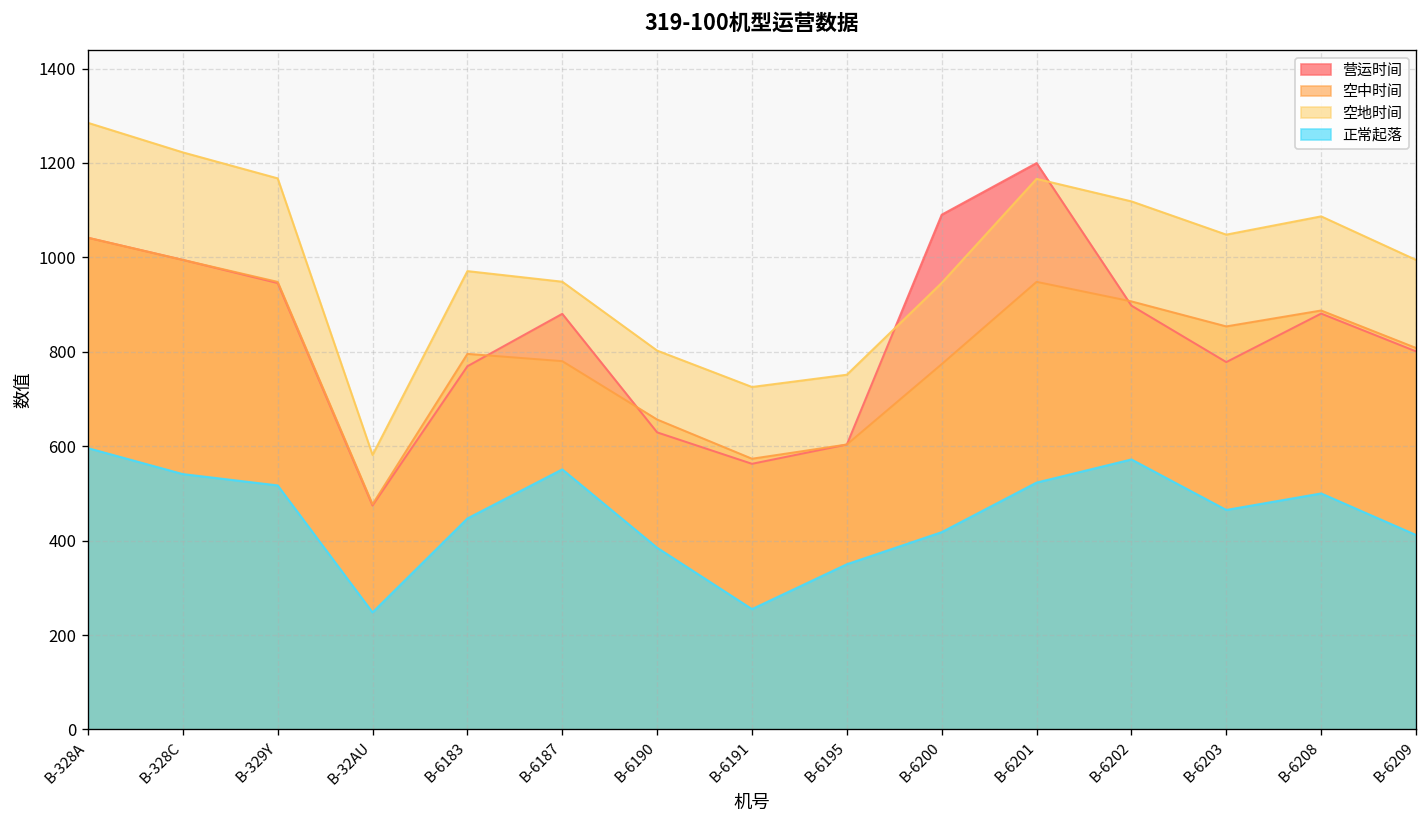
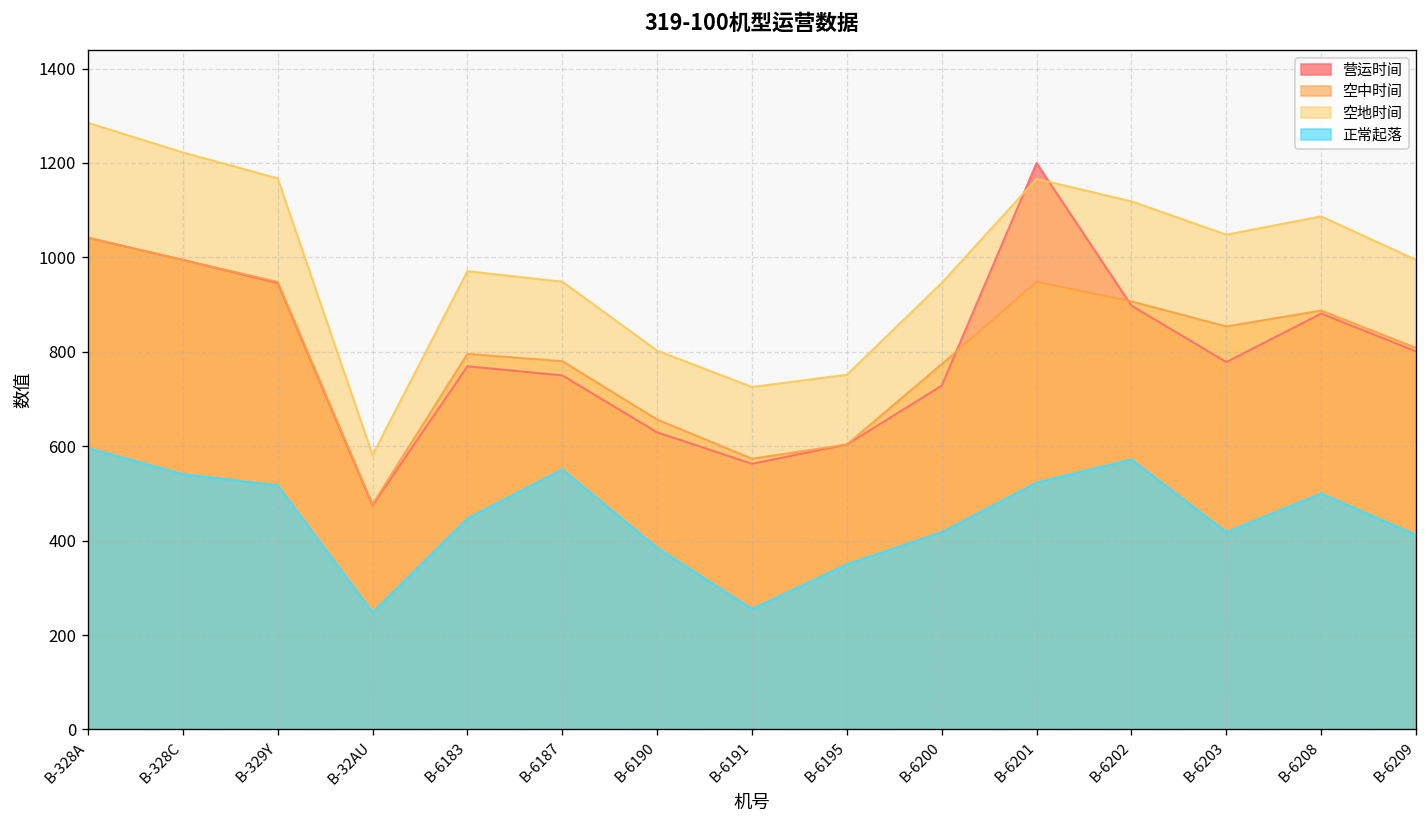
营运时间, B-6187: 880 -> 750
营运时间, B-6200: 1090 -> 730
正常起落, B-6203: 470 -> 420
